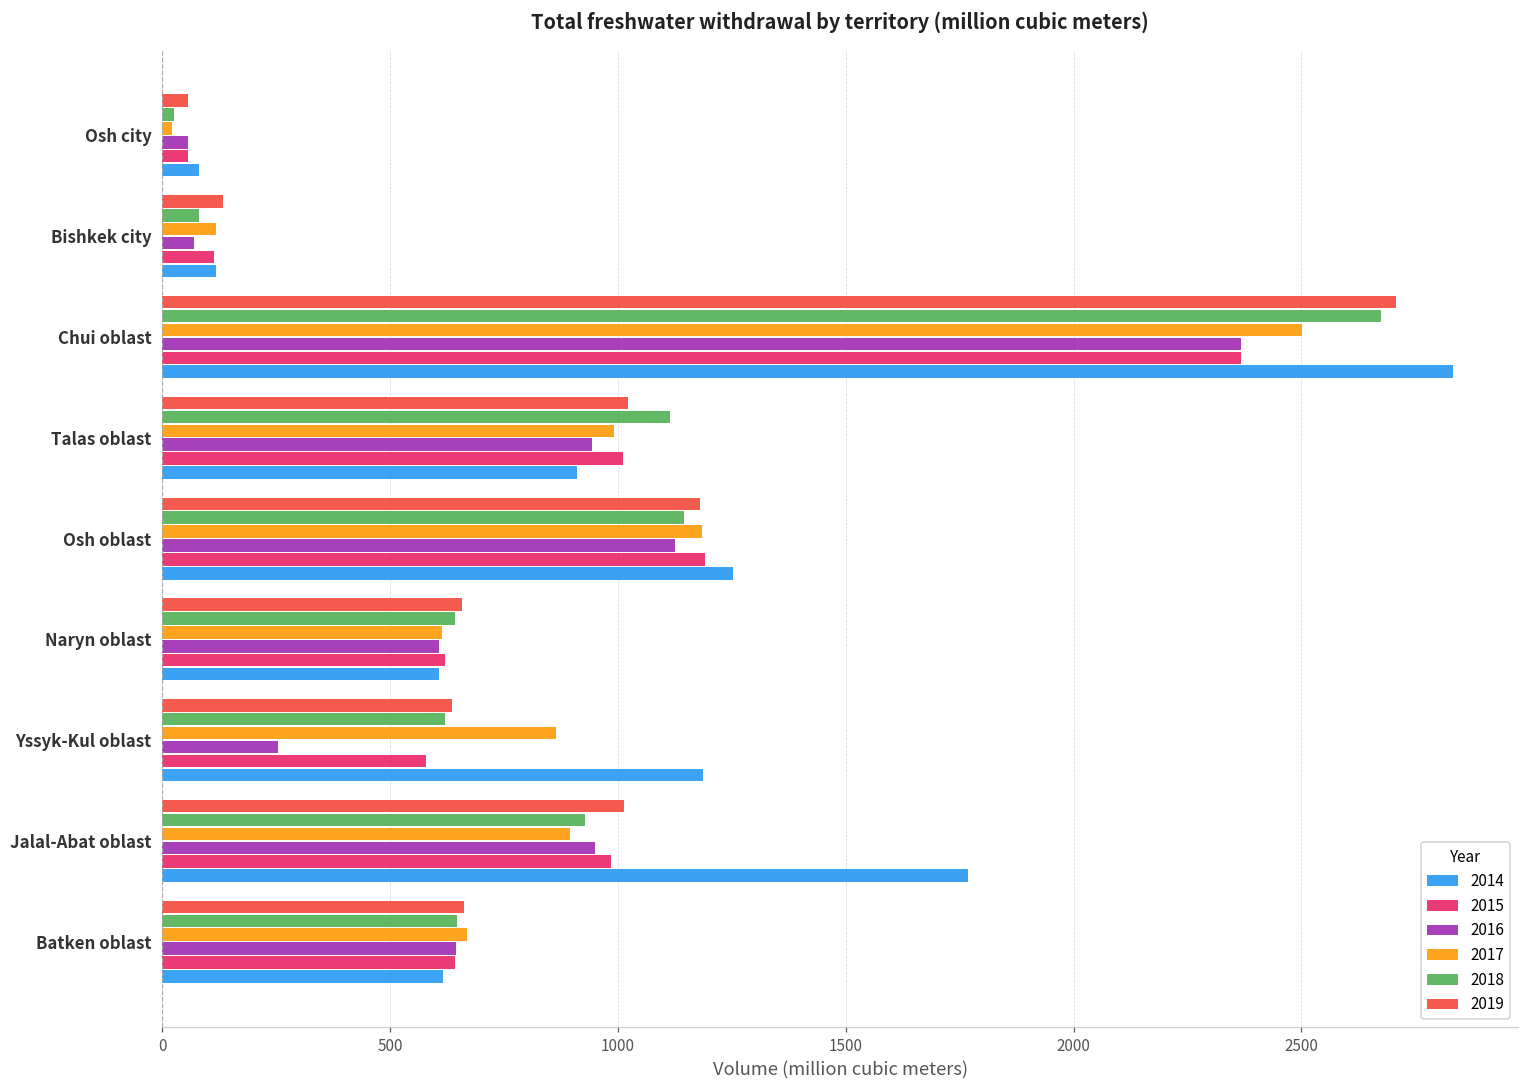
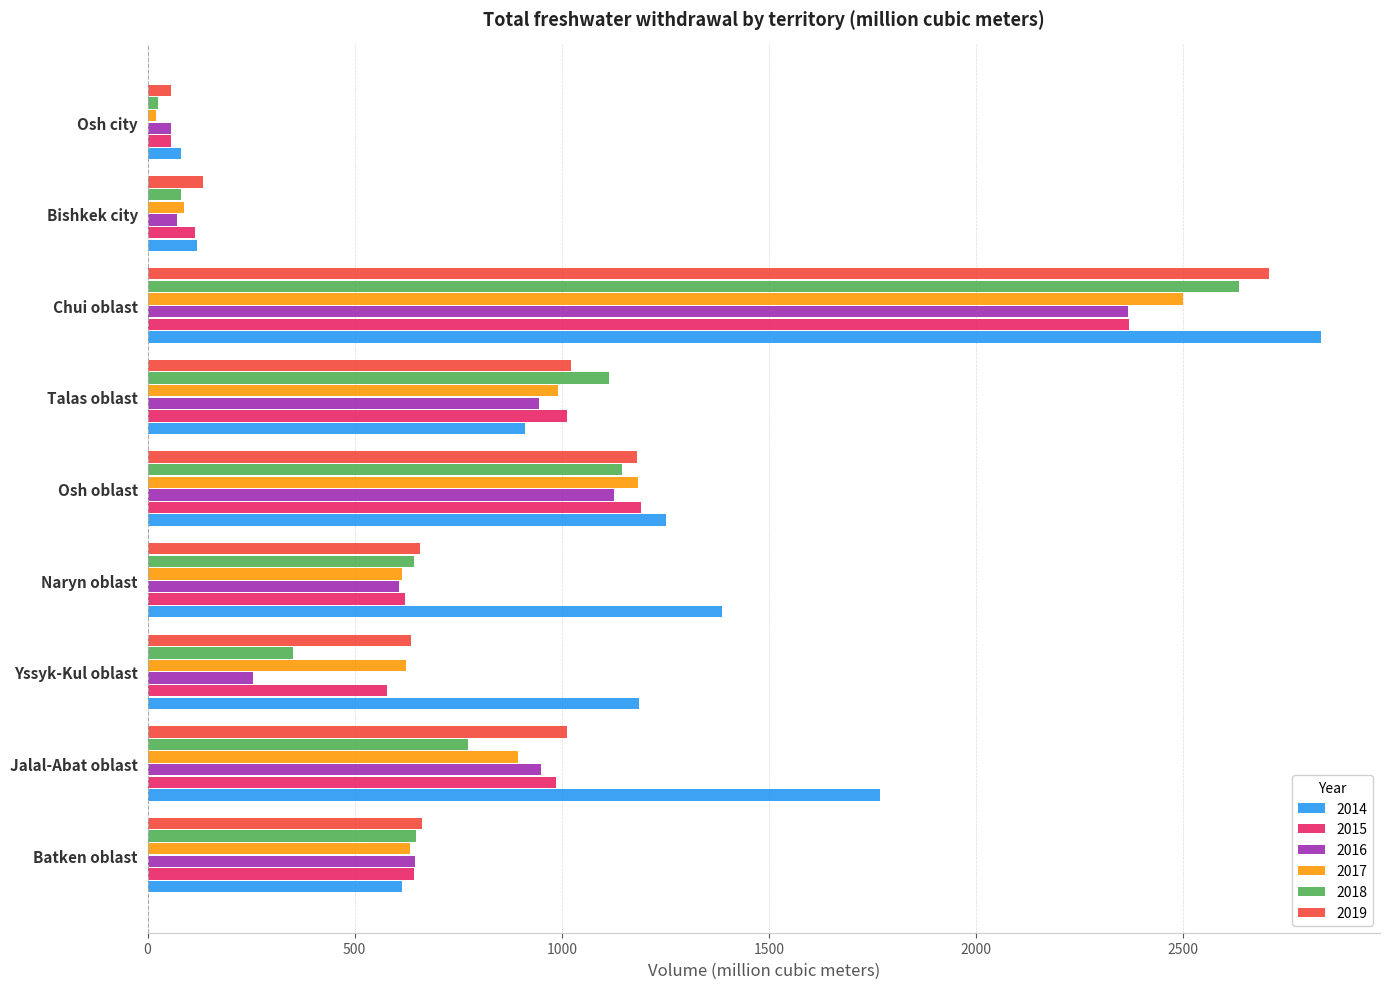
2017, Bishkek city: 120 -> 90
2018, Chui oblast: 2680 -> 2630
2014, Naryn oblast: 610 -> 1390
2018, Yssyk-Kul oblast: 620 -> 350
2017, Yssyk-Kul oblast: 860 -> 620
2018, Jalal-Abat oblast: 930 -> 770
2017, Batken oblast: 670 -> 630
